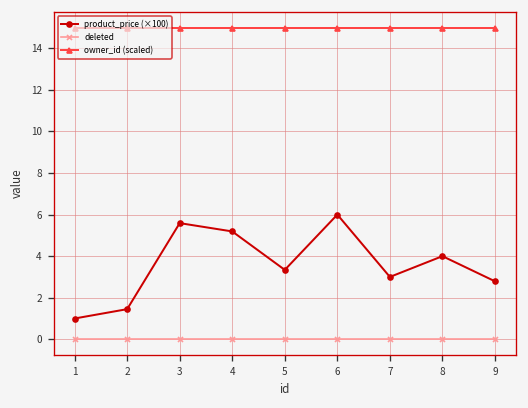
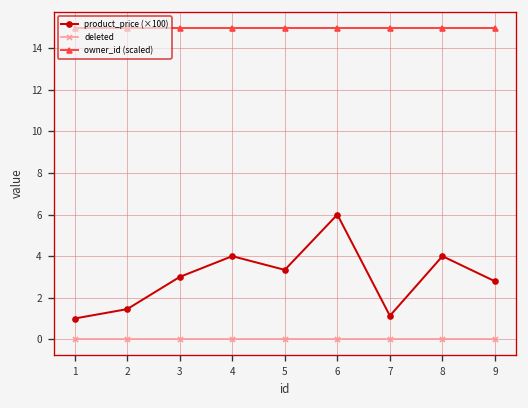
product_price (×100), 3: 5.6 -> 3.0
product_price (×100), 4: 5.2 -> 4.0
product_price (×100), 7: 3.0 -> 1.1
